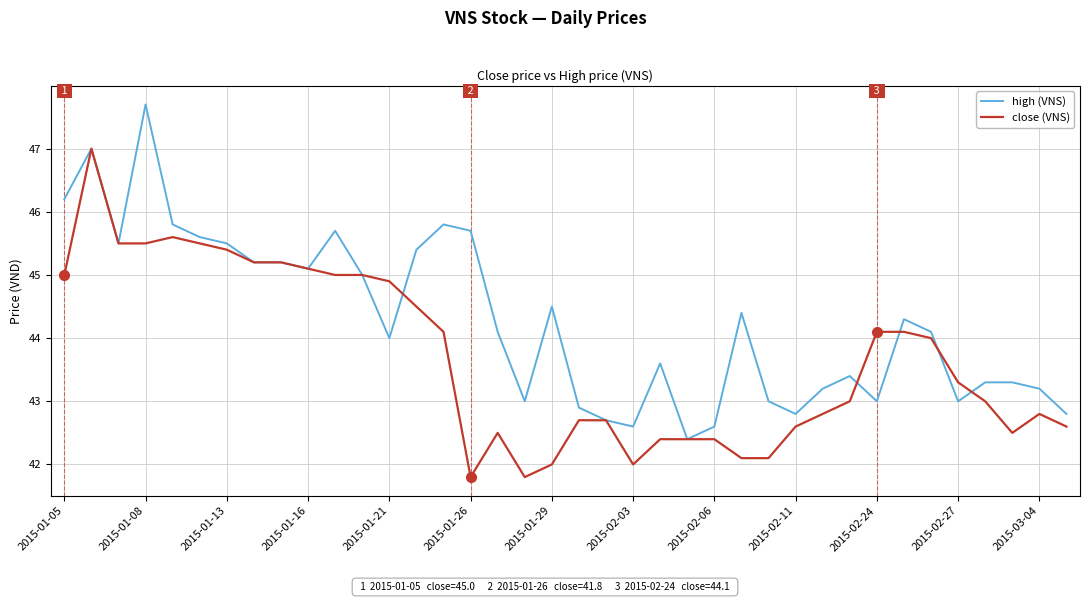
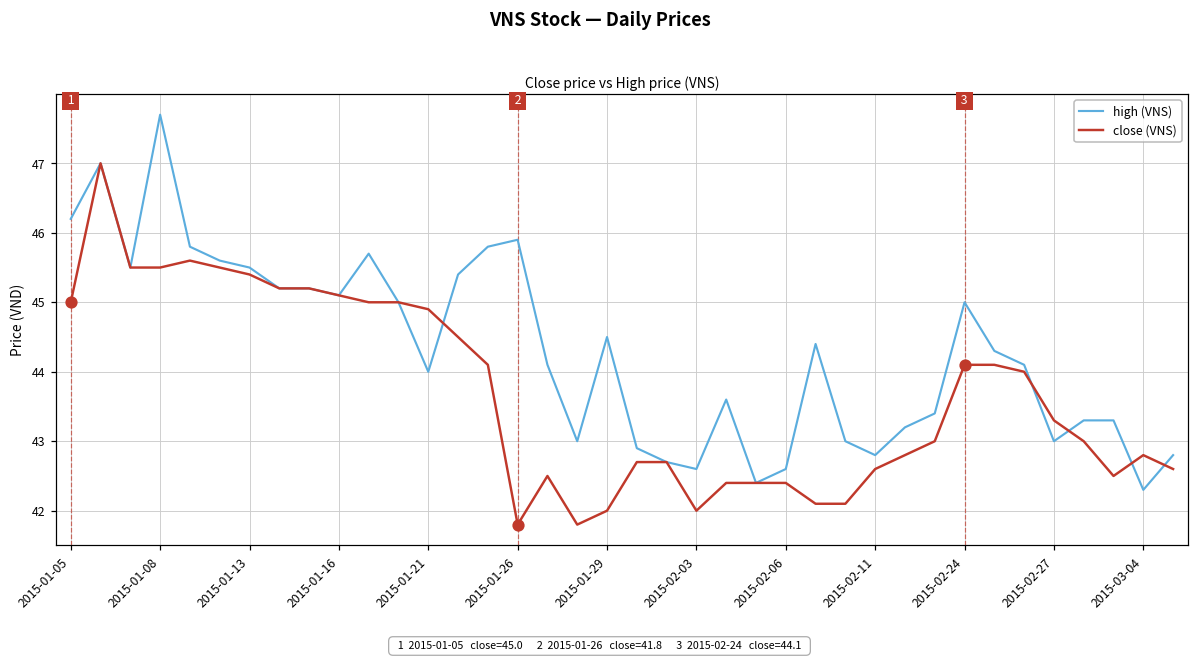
high (VNS), 2015-01-26: 45.7 -> 45.9
high (VNS), 2015-02-24: 43 -> 45
high (VNS), 2015-03-04: 43.2 -> 42.3
